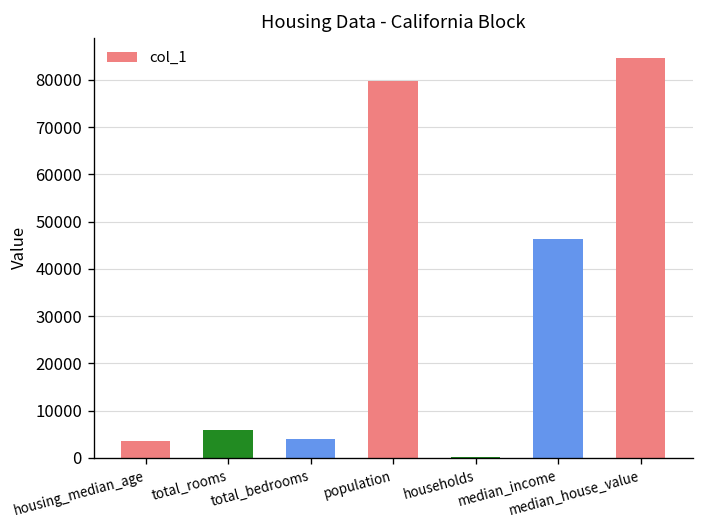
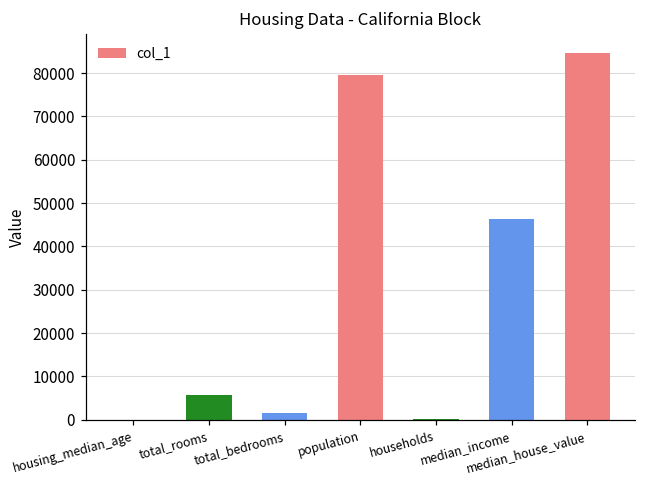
housing_median_age: 4000 -> 0
total_bedrooms: 4000 -> 2000
